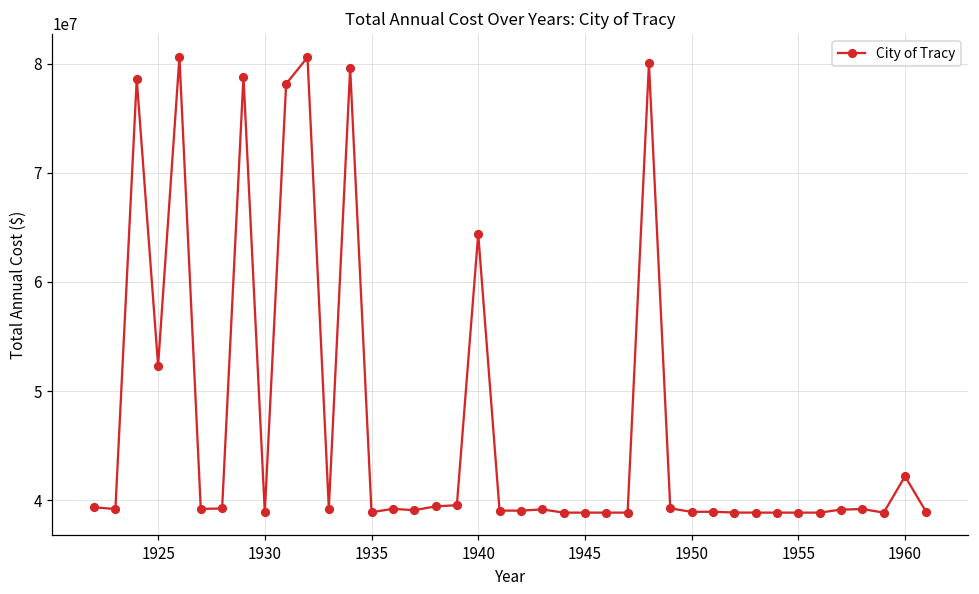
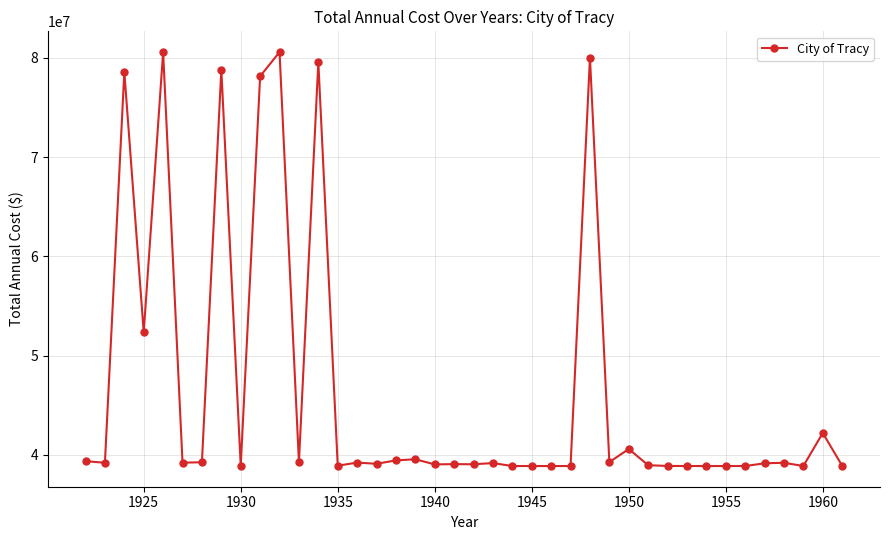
1940: 64000000 -> 39000000
1950: 39000000 -> 41000000
